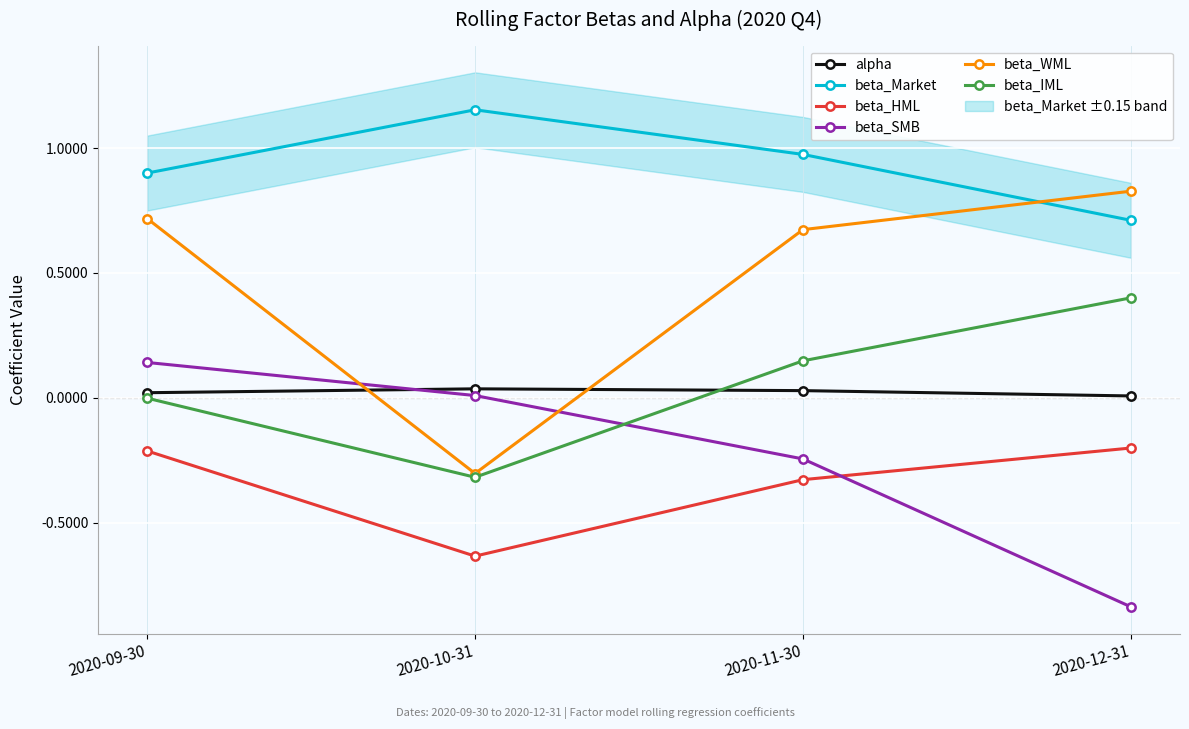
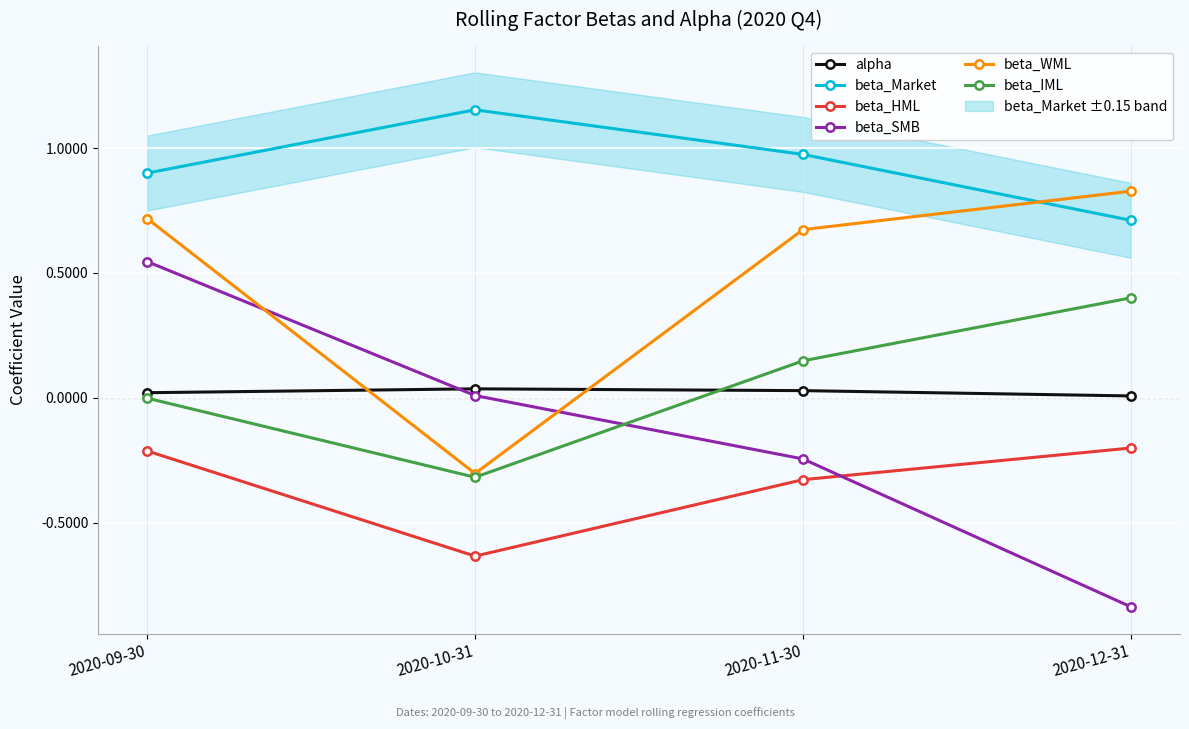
beta_SMB, 2020-09-30: 0.14 -> 0.55
